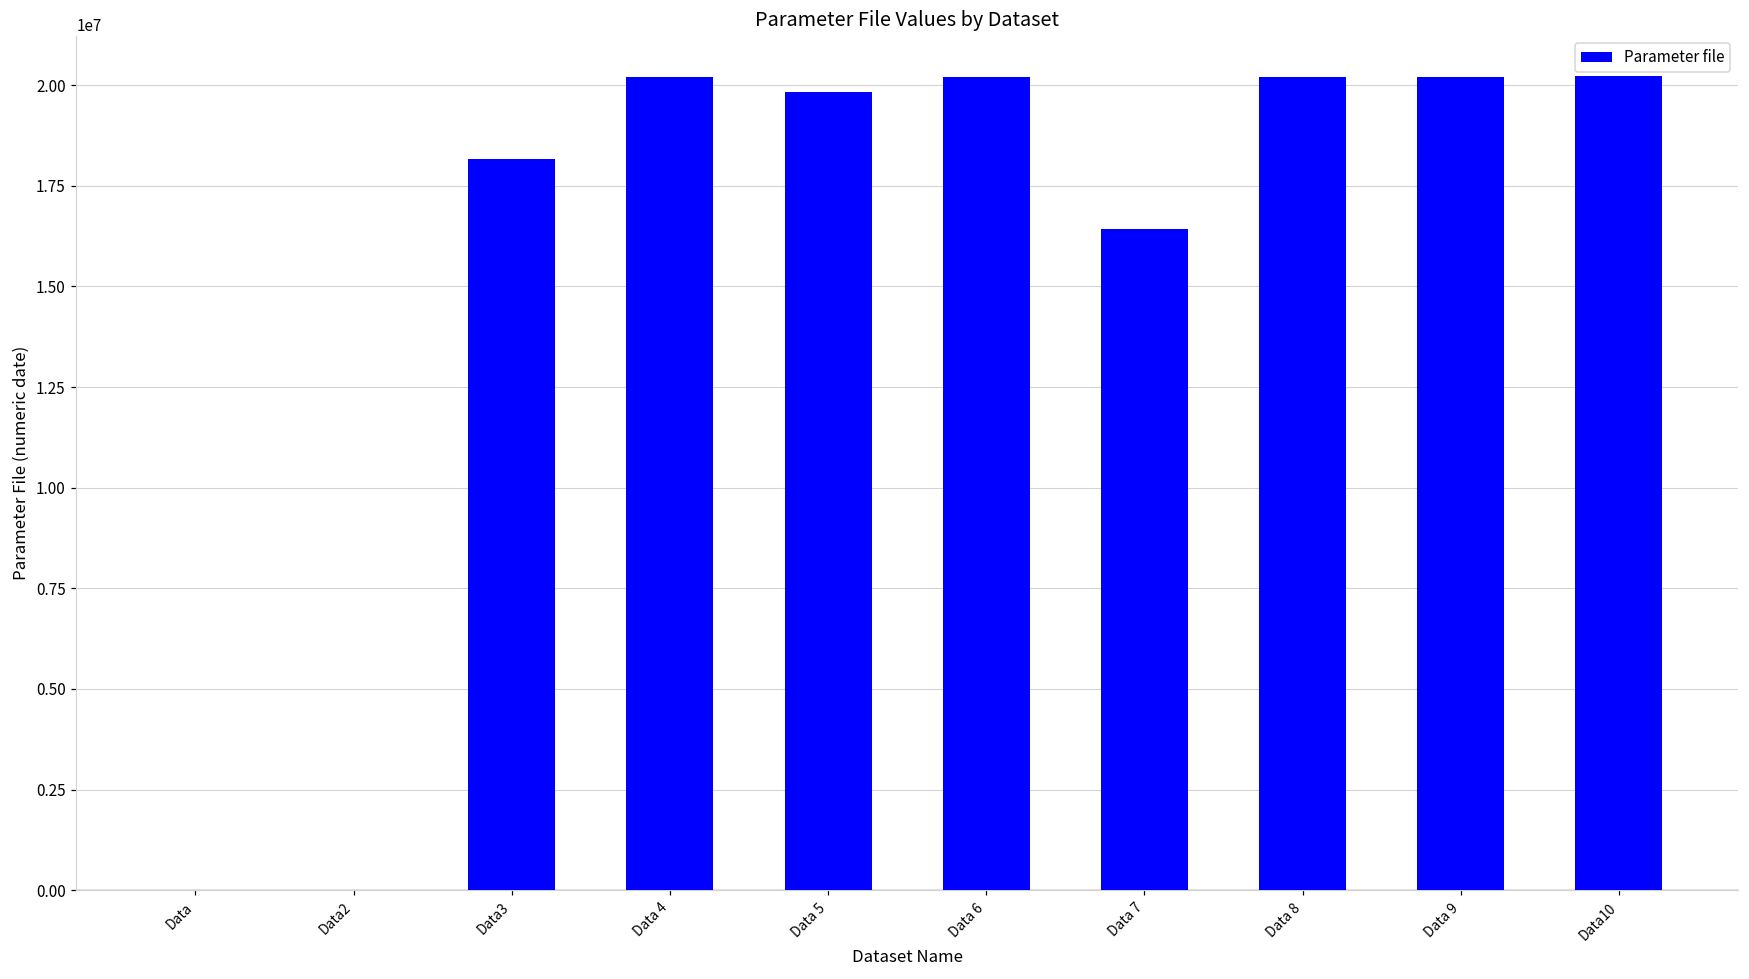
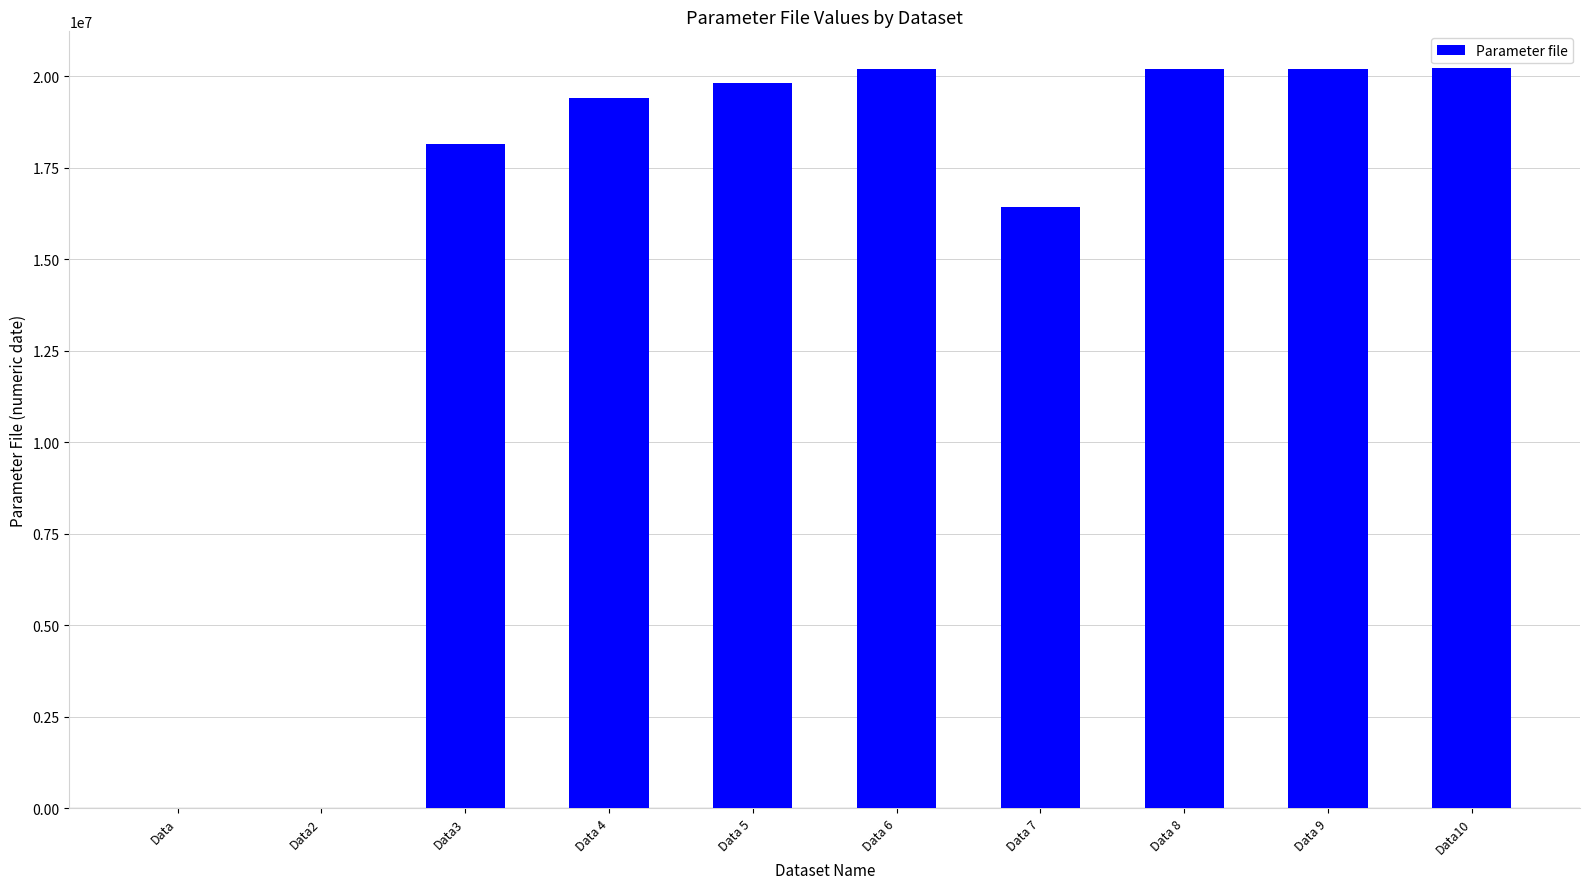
Data 4: 20200000 -> 19400000
